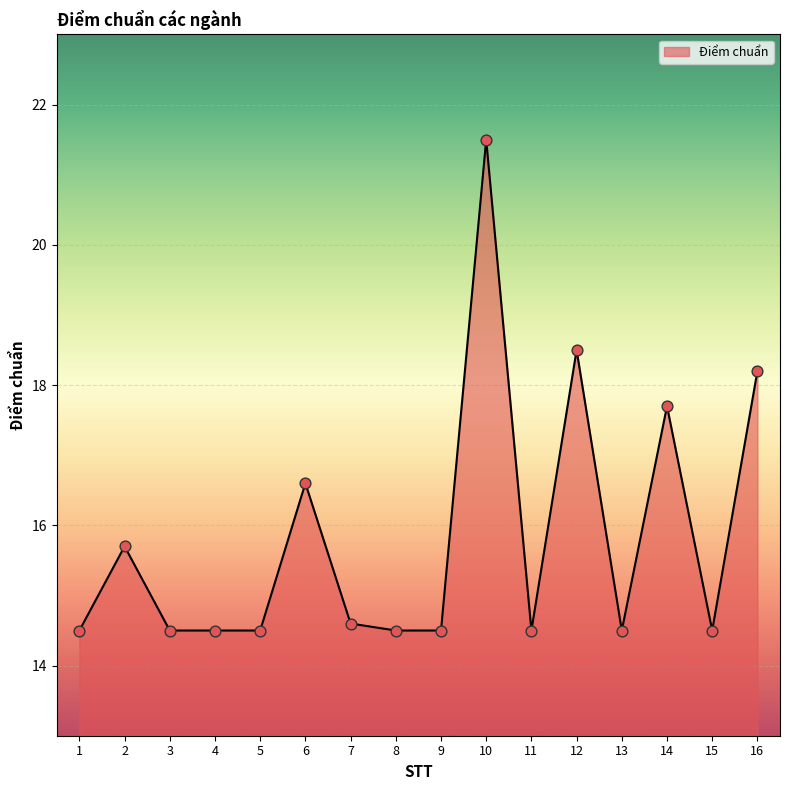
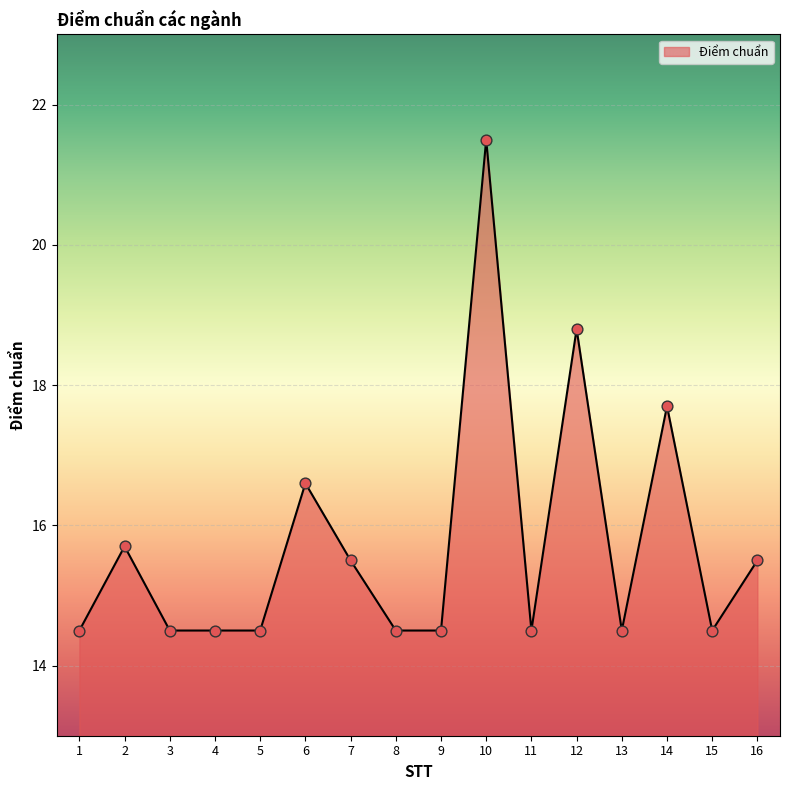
7: 14.6 -> 15.5
12: 18.5 -> 18.8
16: 18.2 -> 15.5
